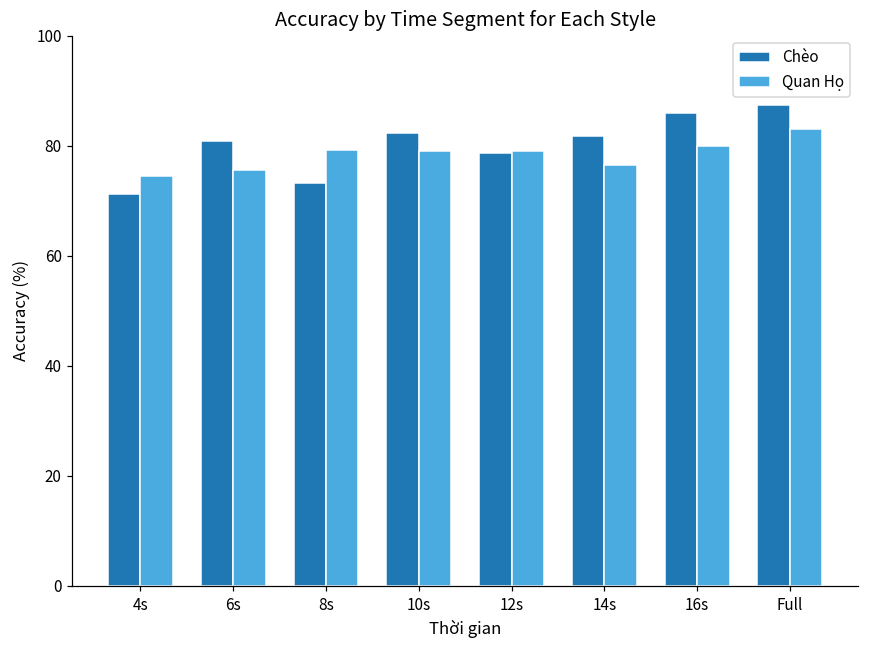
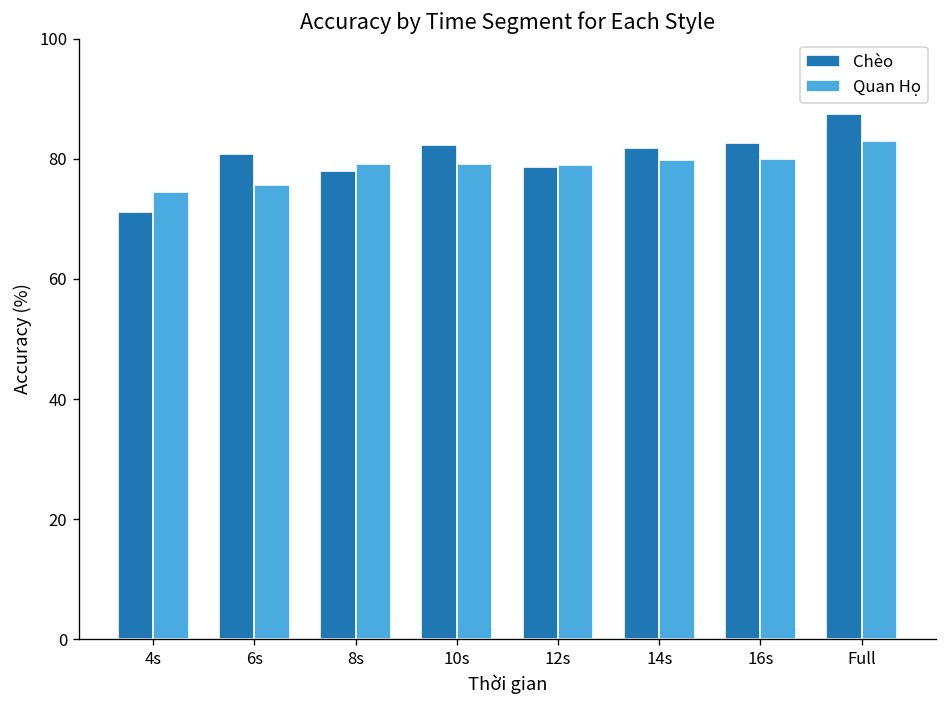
Chèo, 8s: 73 -> 78
Quan Họ, 14s: 77 -> 80
Chèo, 16s: 86 -> 83
